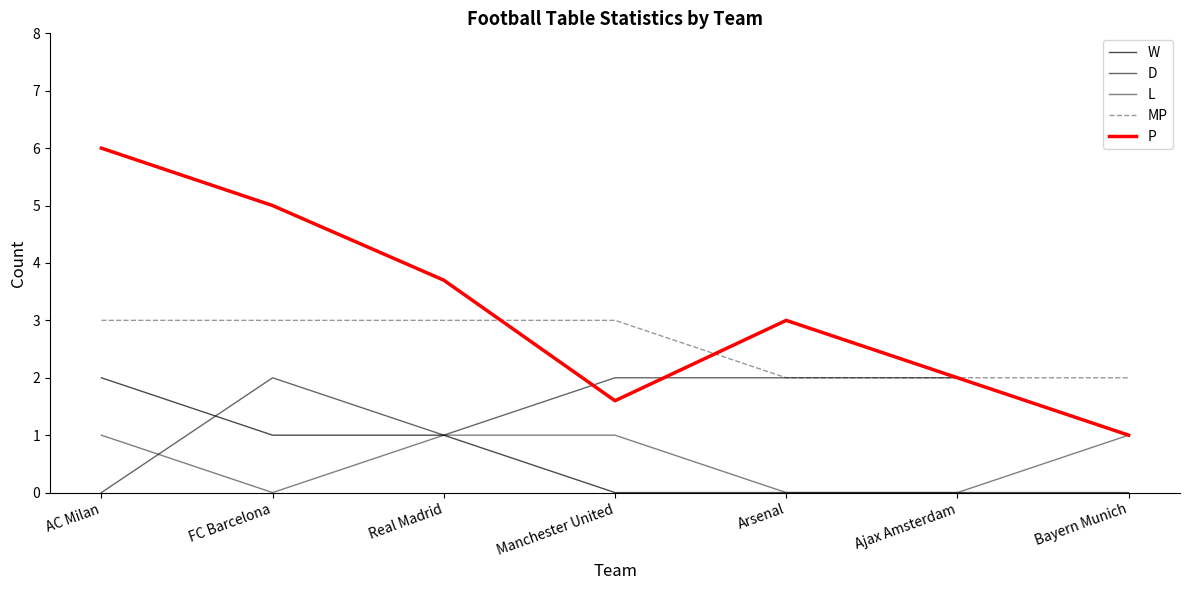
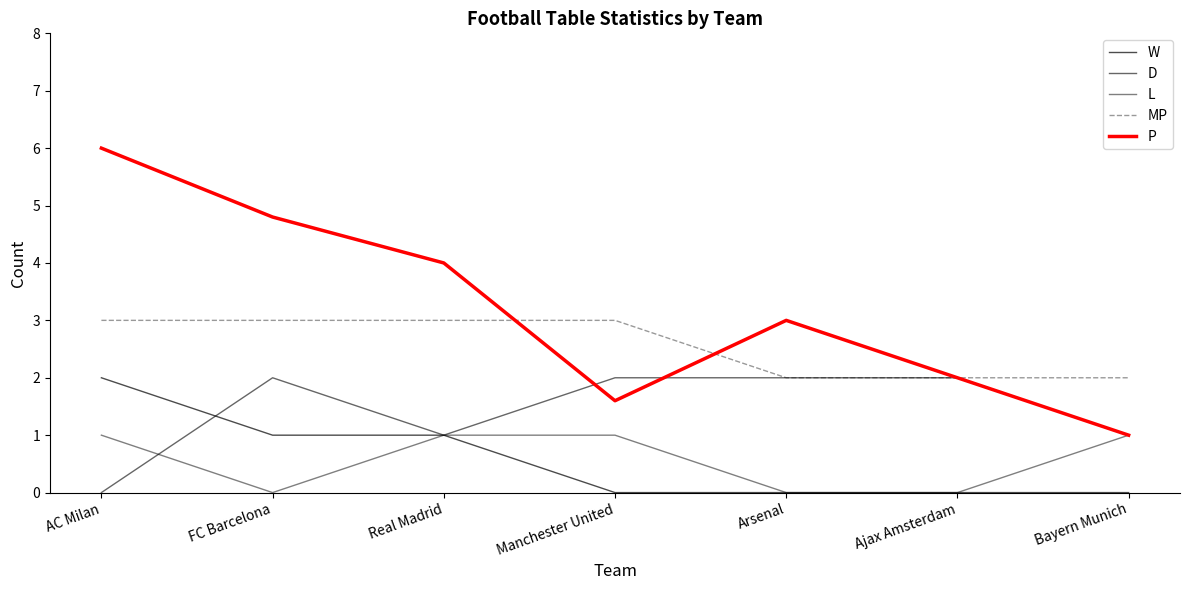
P, FC Barcelona: 5.0 -> 4.8
P, Real Madrid: 3.7 -> 4.0
